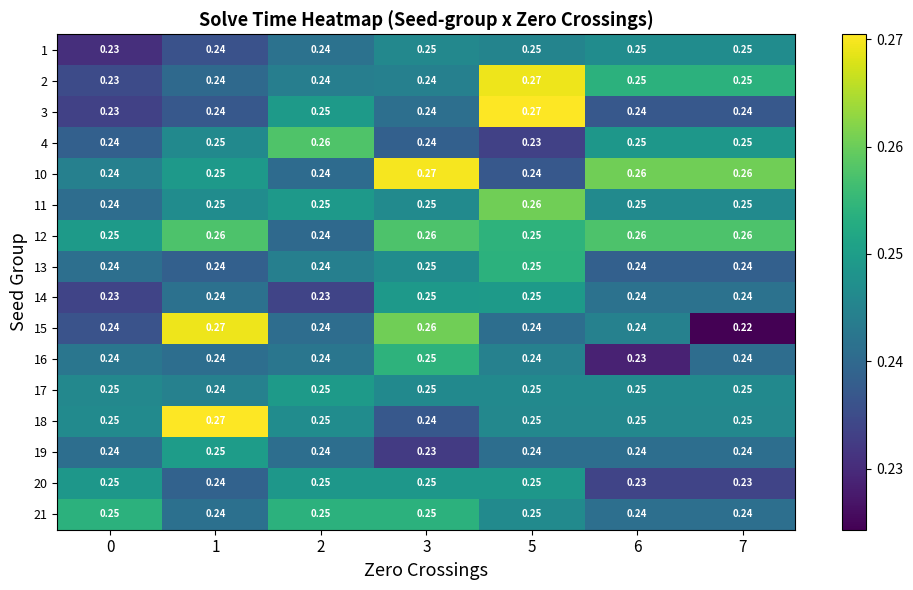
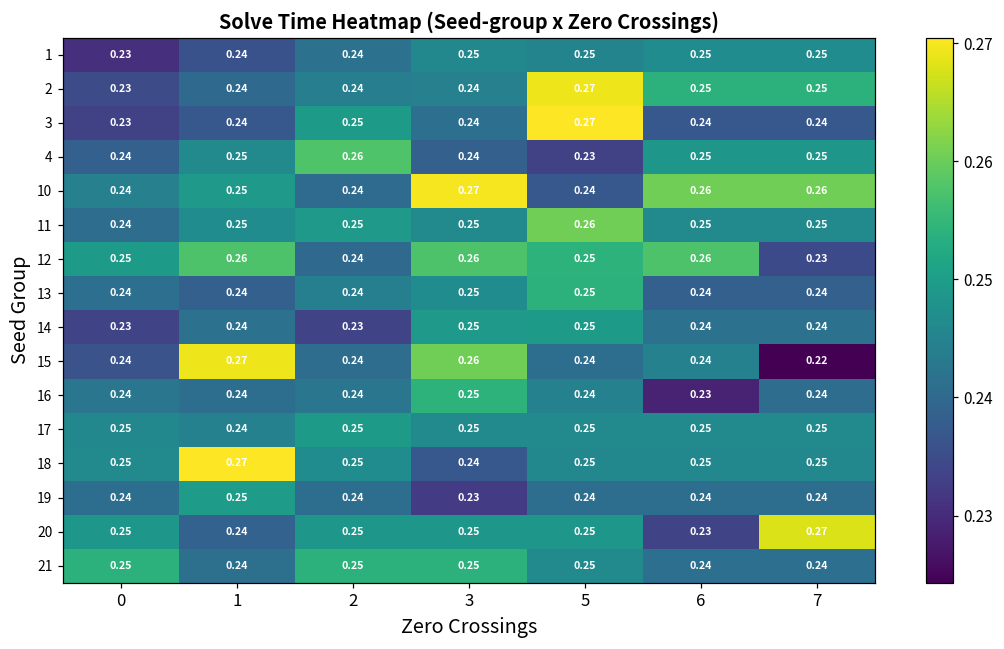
12, 7: 0.26 -> 0.23
20, 7: 0.23 -> 0.27
